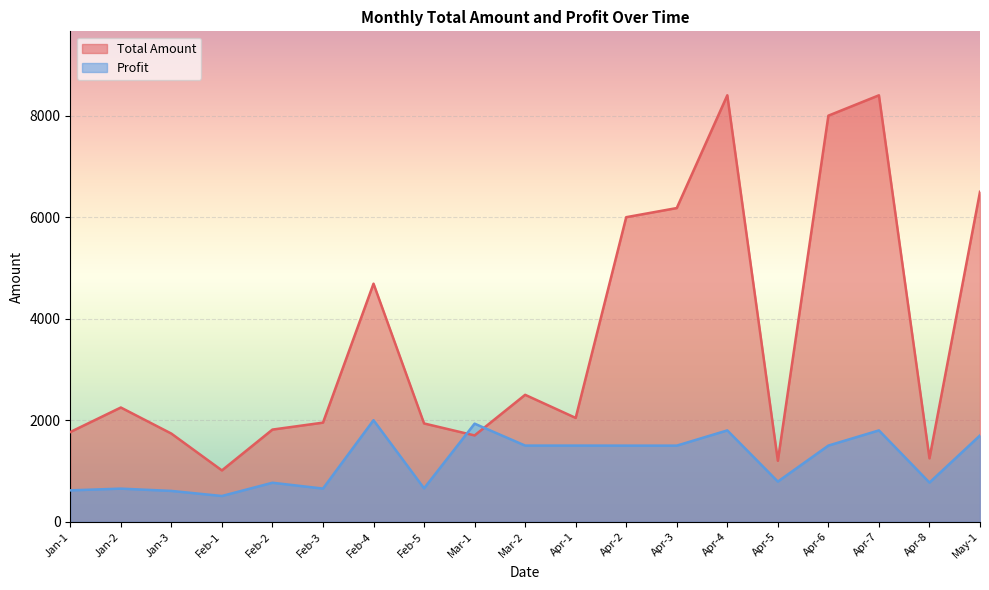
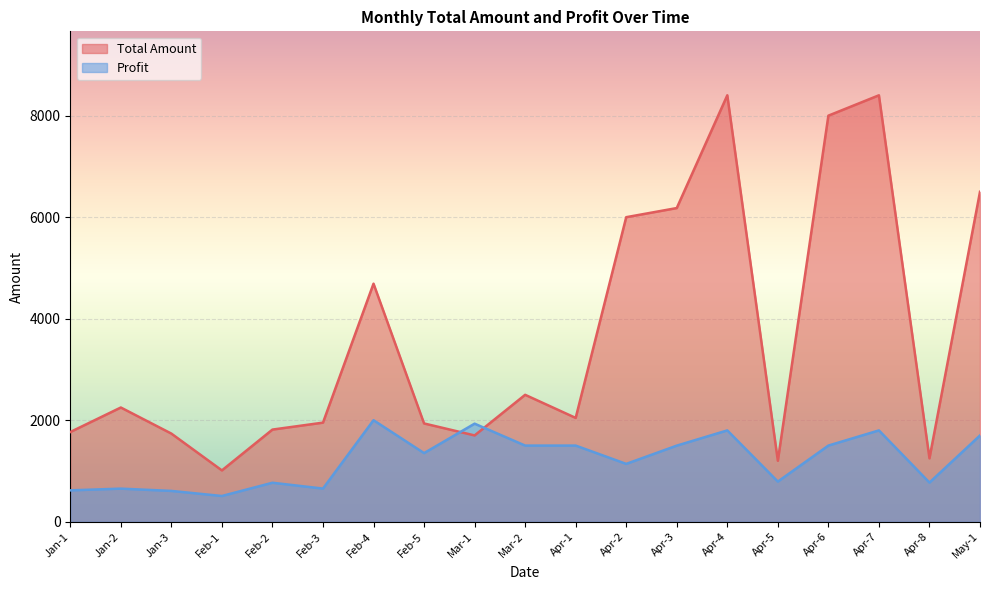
Profit, Feb-5: 700 -> 1400
Profit, Apr-2: 1500 -> 1100
